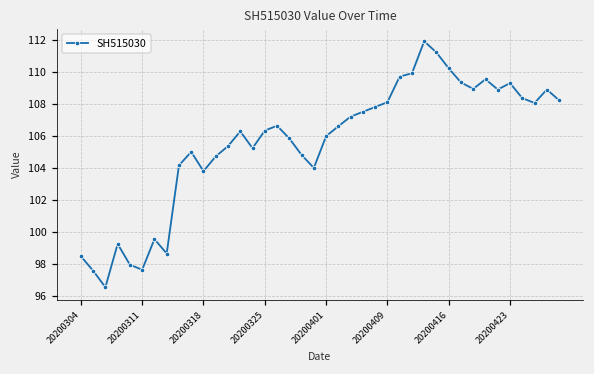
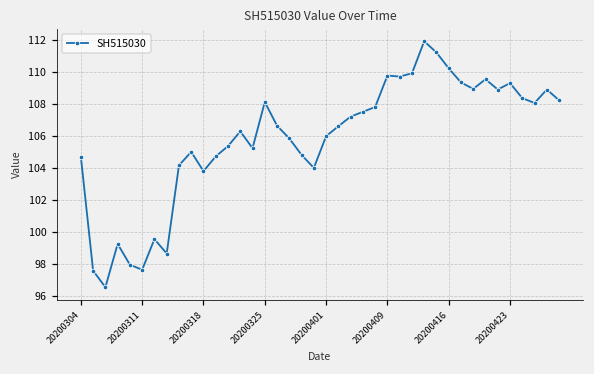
20200304: 98.5 -> 104.7
20200325: 106.3 -> 108.1
20200409: 108.1 -> 109.8
